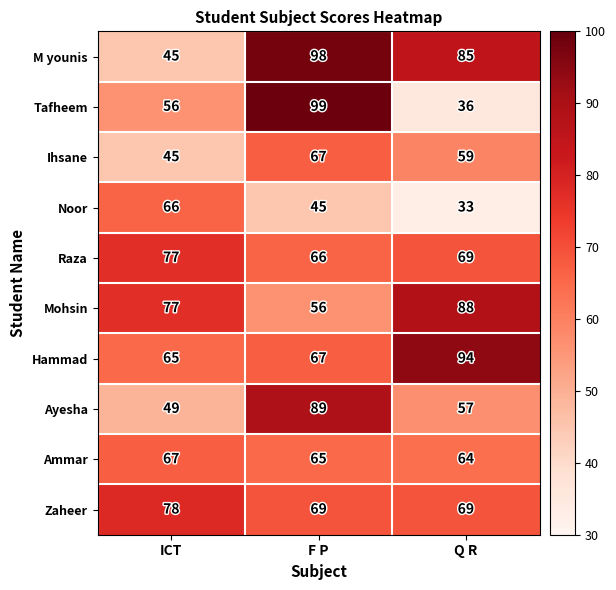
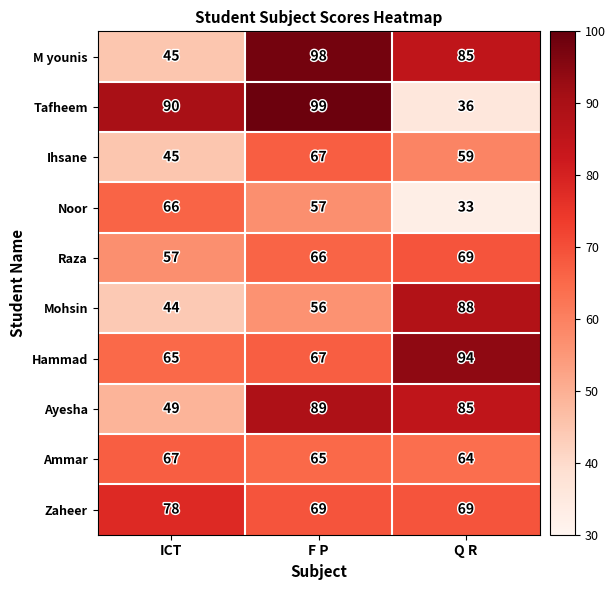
Tafheem, ICT: 56 -> 90
Noor, F P: 45 -> 57
Raza, ICT: 77 -> 57
Mohsin, ICT: 77 -> 44
Ayesha, Q R: 57 -> 85
